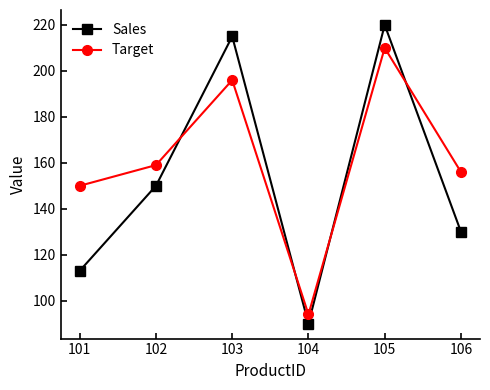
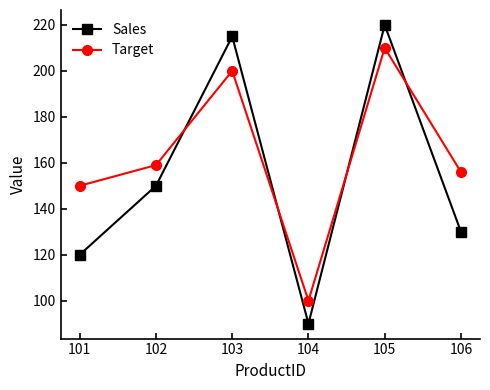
Sales, 101: 113 -> 120
Target, 103: 196 -> 200
Target, 104: 94 -> 100
